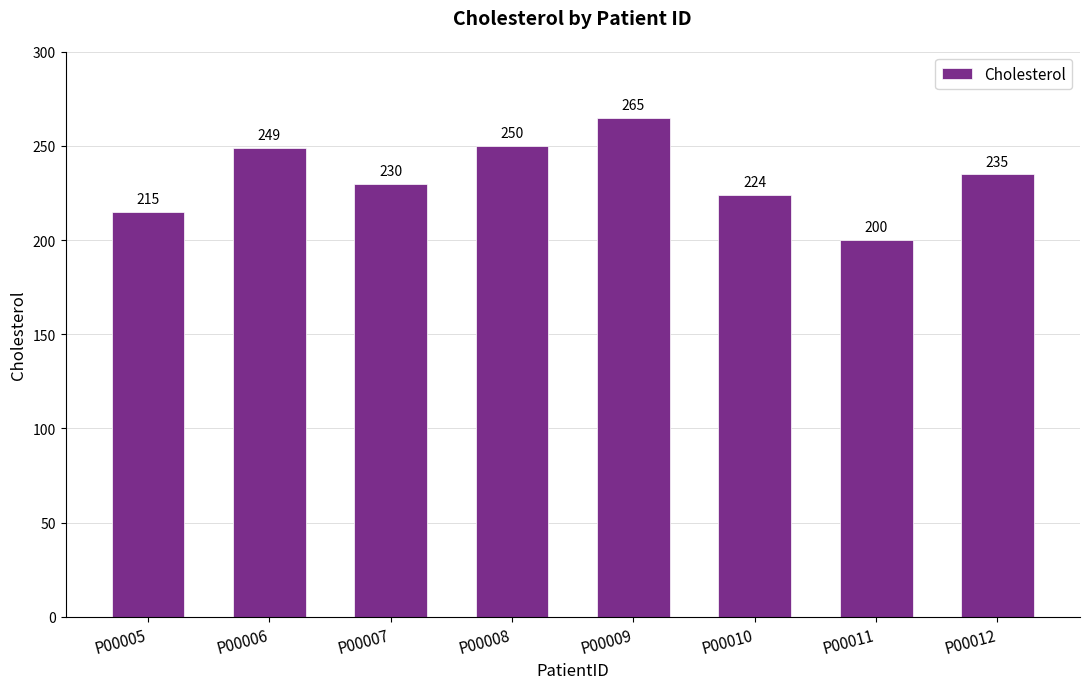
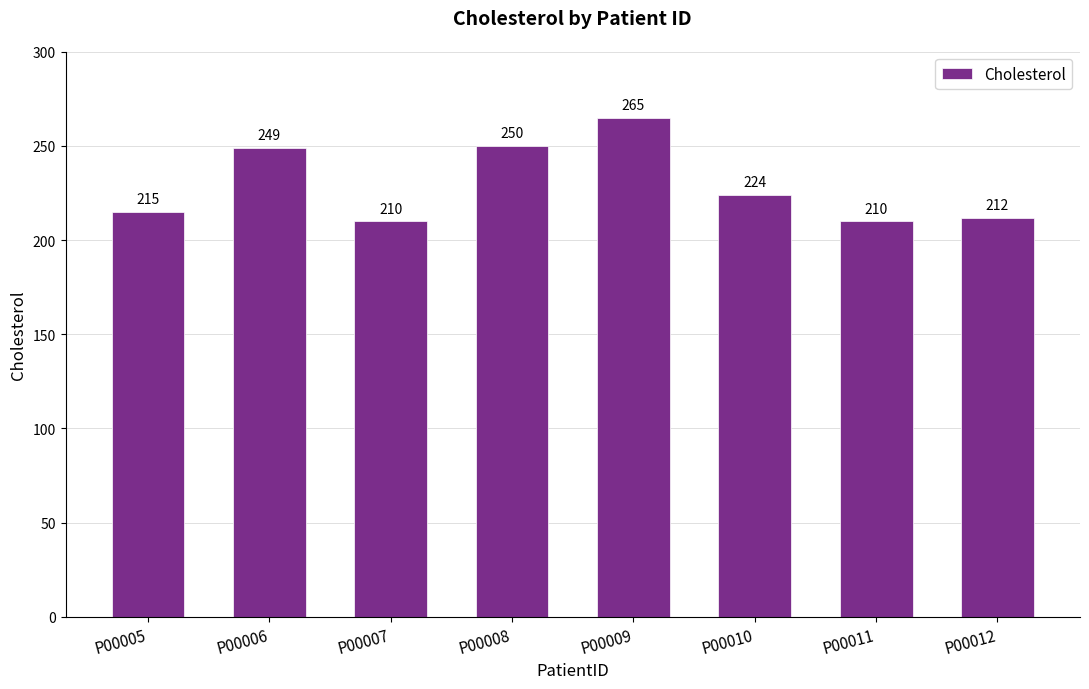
P00007: 230 -> 210
P00011: 200 -> 210
P00012: 235 -> 212
